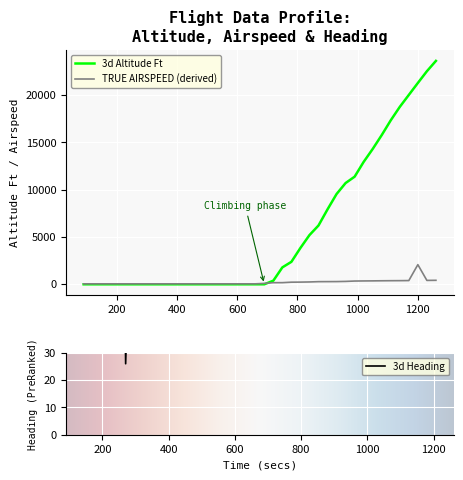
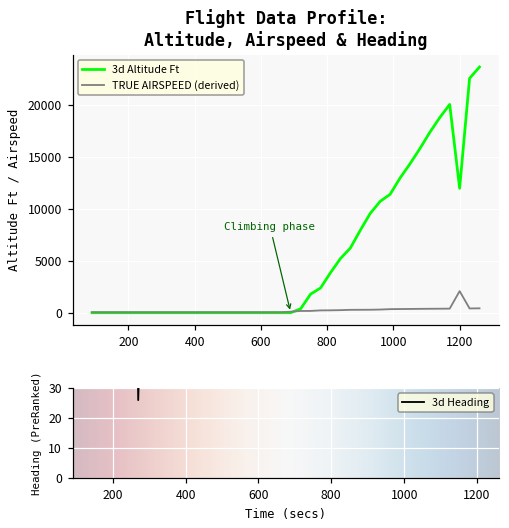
Flight Data Profile: Altitude, Airspeed & Heading, 3d Altitude Ft, 1200: 21000 -> 12000
